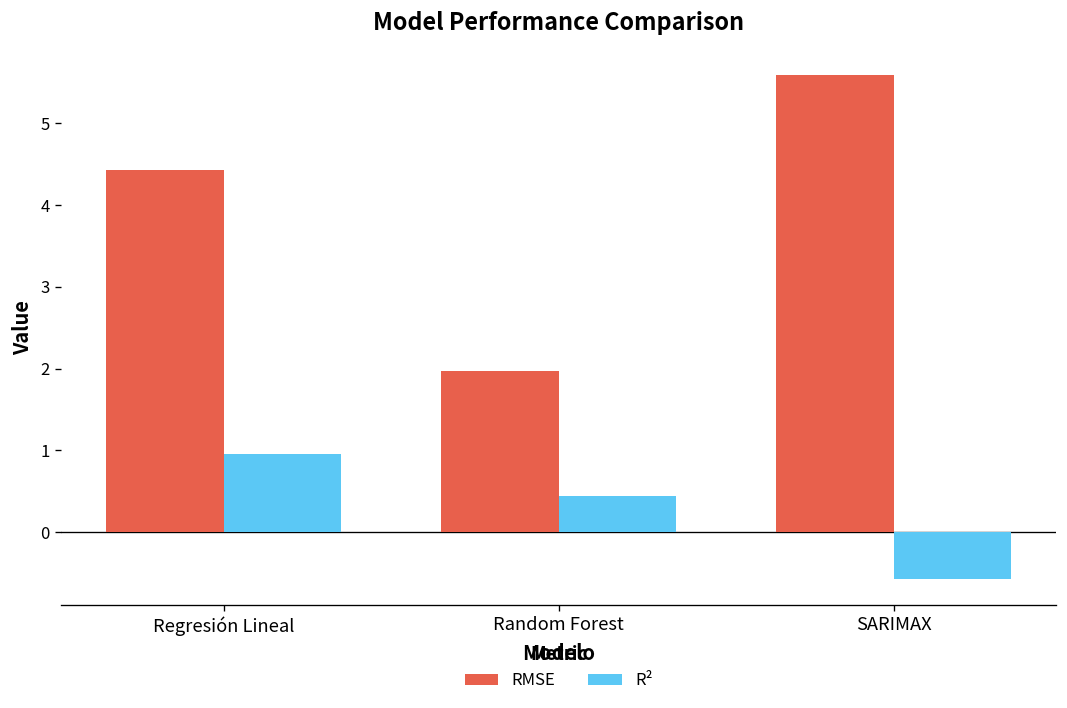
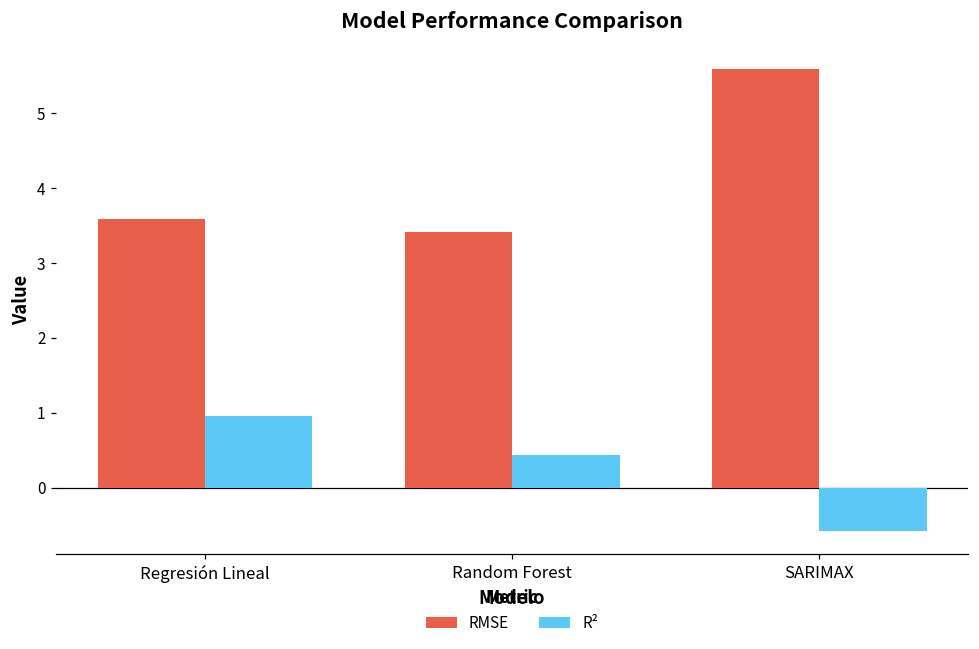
RMSE, Regresión Lineal: 4.4 -> 3.6
RMSE, Random Forest: 2.0 -> 3.4
